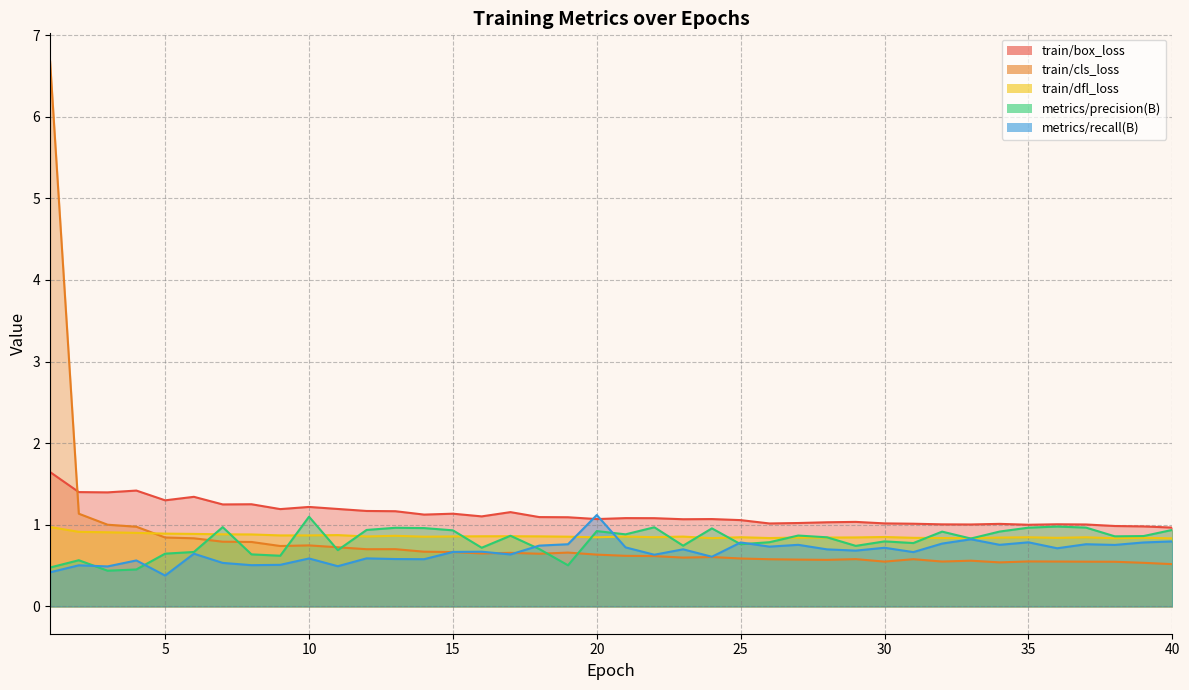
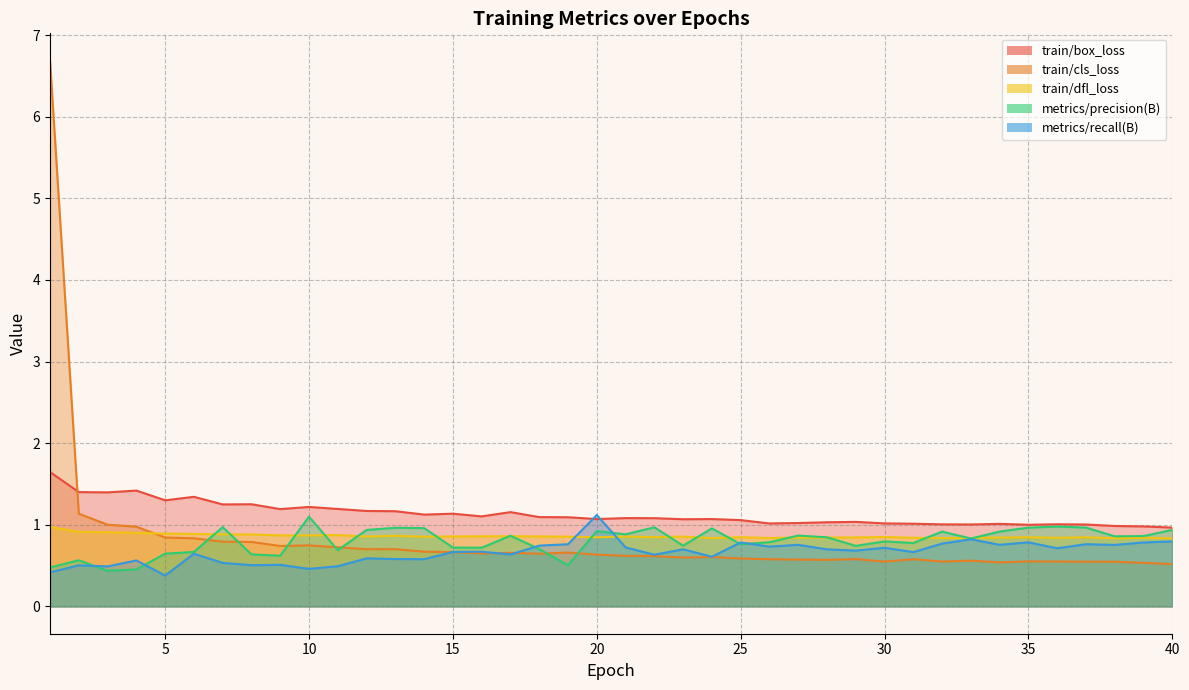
metrics/recall(B), 10: 0.6 -> 0.5
metrics/precision(B), 15: 0.9 -> 0.7
